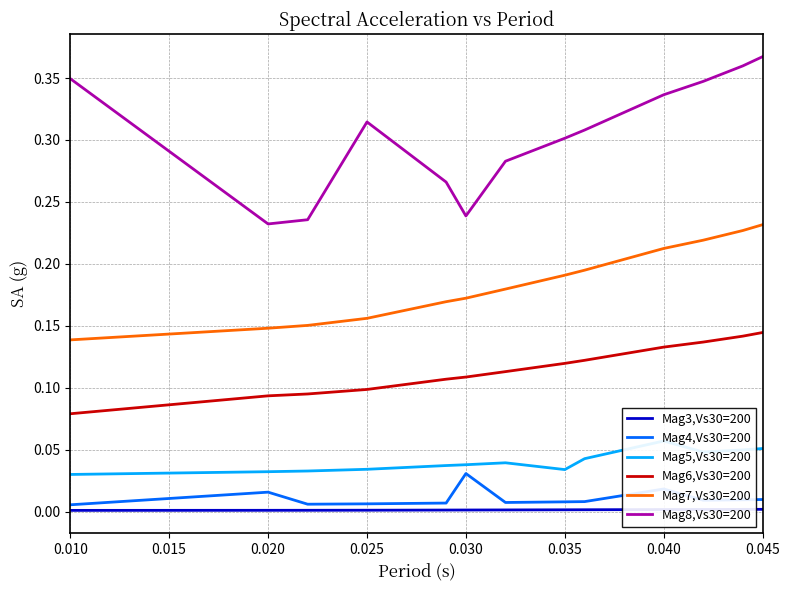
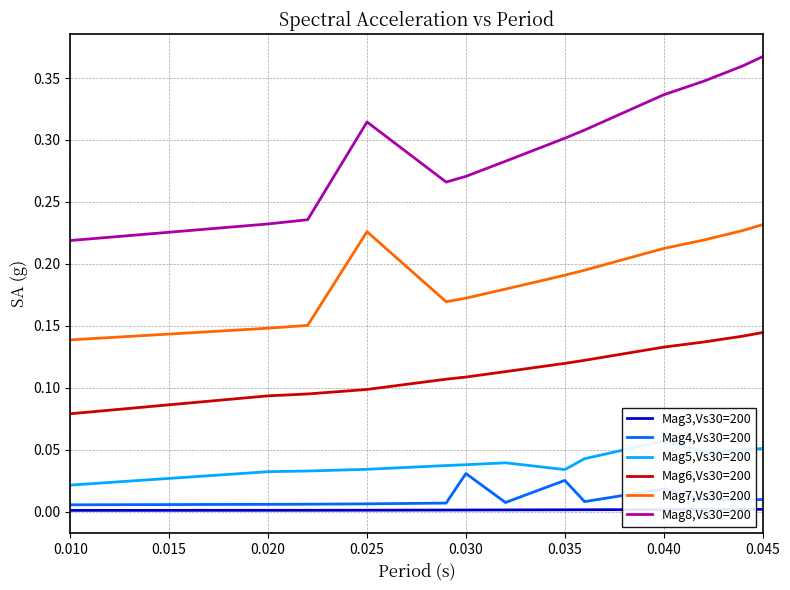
Mag5,Vs30=200, 0.010: 0.030 -> 0.021
Mag8,Vs30=200, 0.010: 0.349 -> 0.219
Mag4,Vs30=200, 0.020: 0.016 -> 0.006
Mag7,Vs30=200, 0.025: 0.156 -> 0.226
Mag8,Vs30=200, 0.030: 0.239 -> 0.271
Mag4,Vs30=200, 0.035: 0.008 -> 0.025
